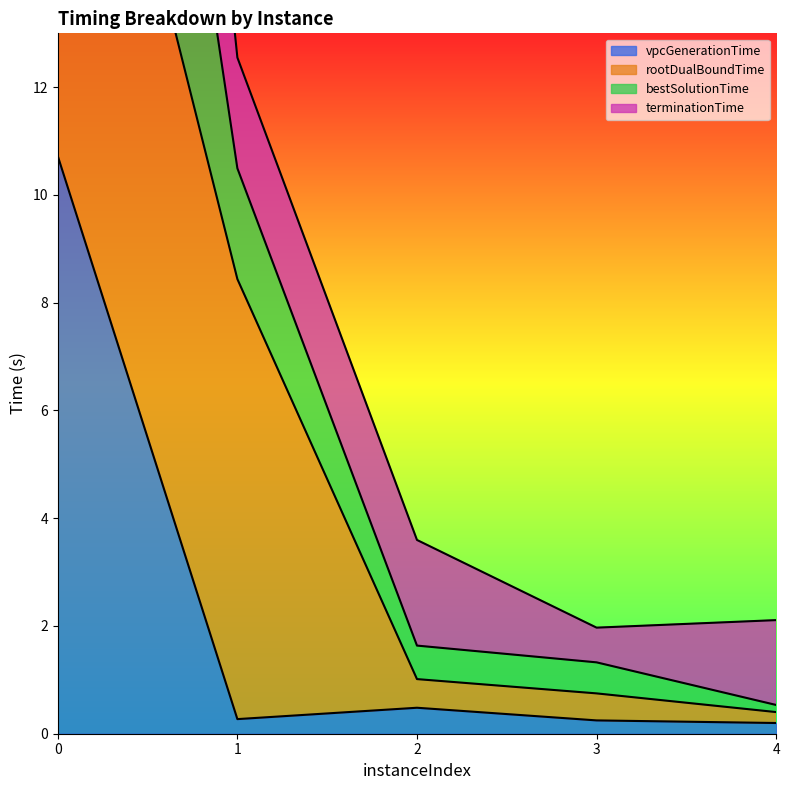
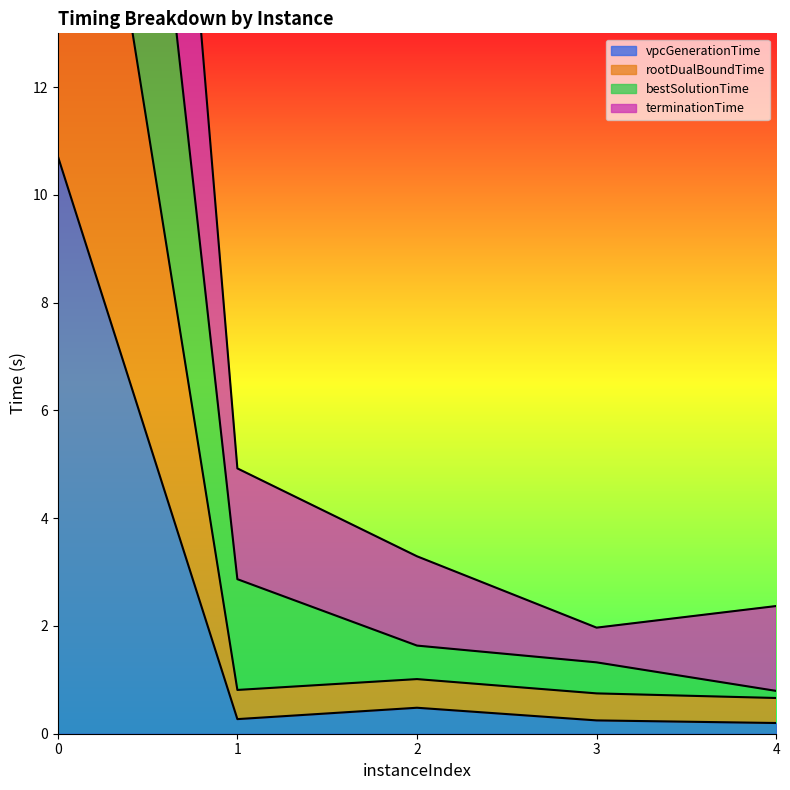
rootDualBoundTime, 1: 8.2 -> 0.5
terminationTime, 2: 2.0 -> 1.7
rootDualBoundTime, 4: 0.2 -> 0.5
